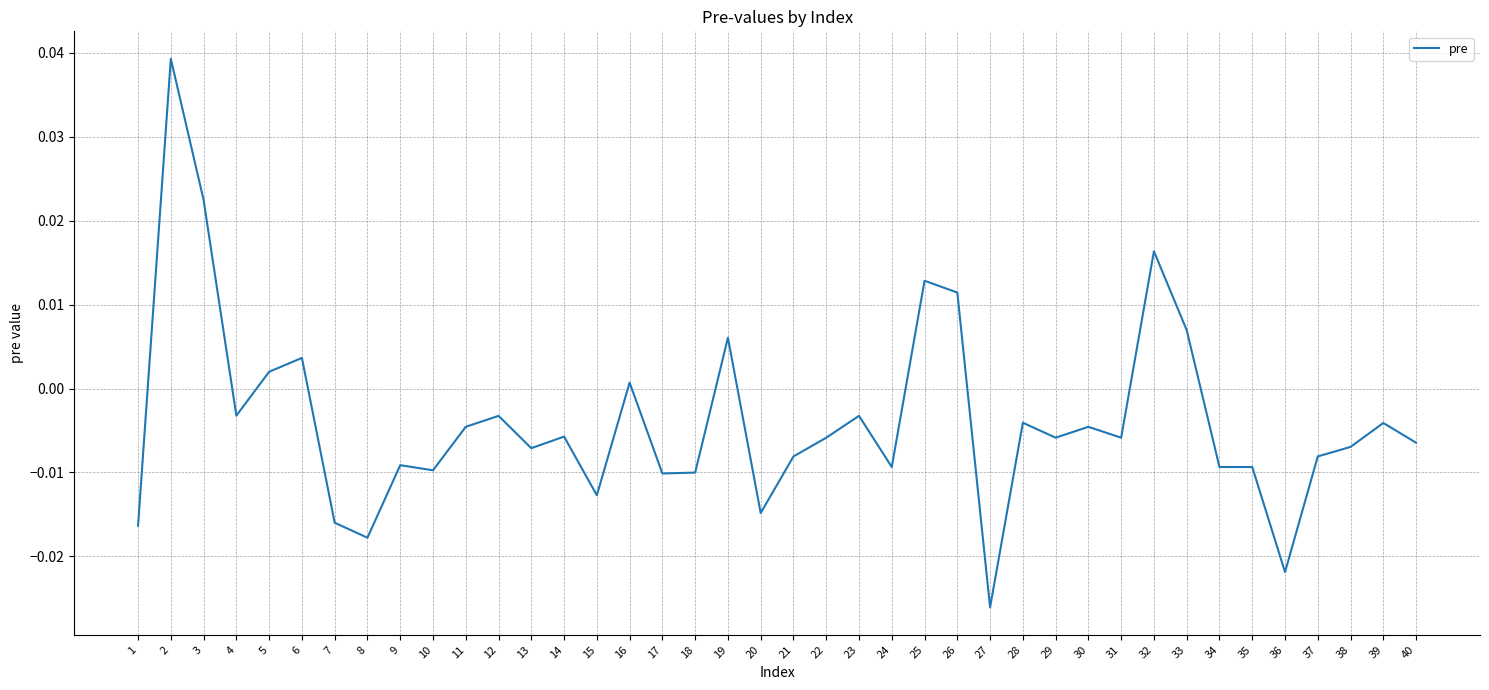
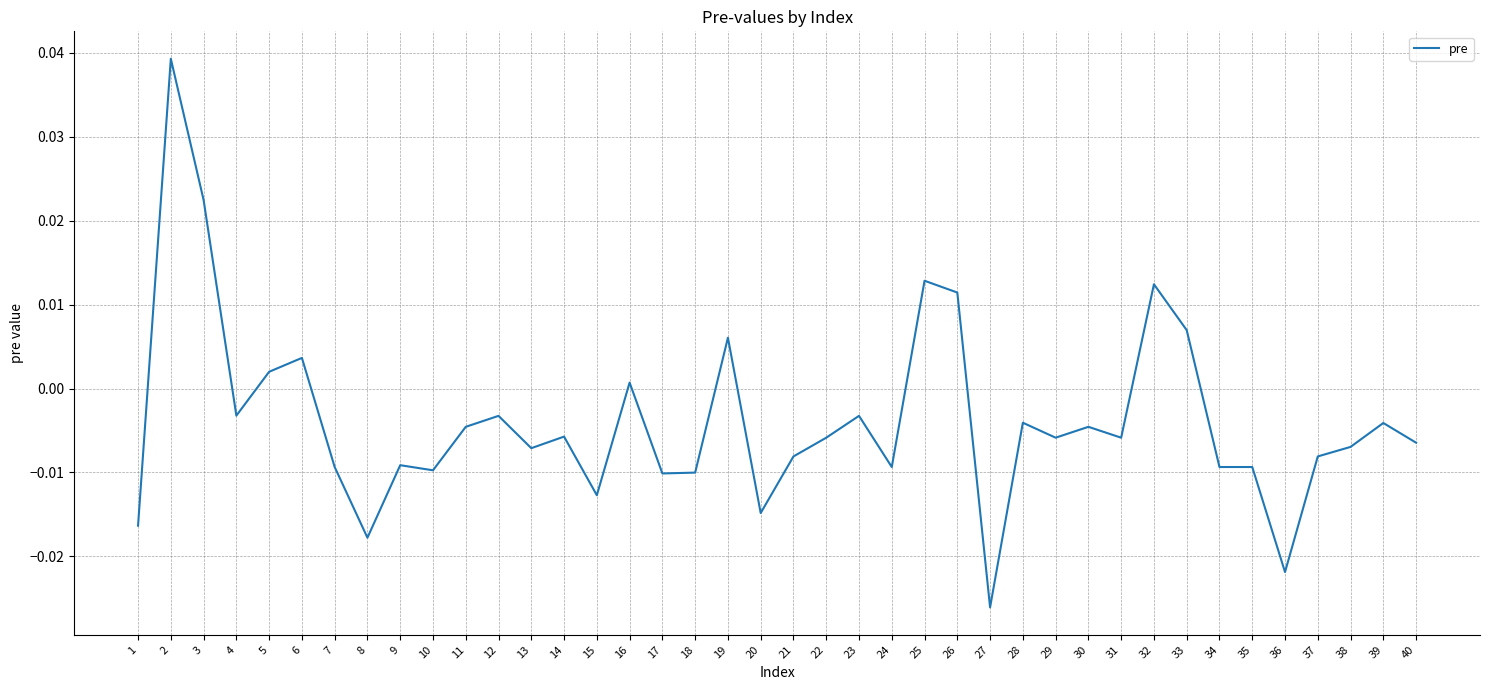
7: -0.016 -> -0.009
32: 0.016 -> 0.012
